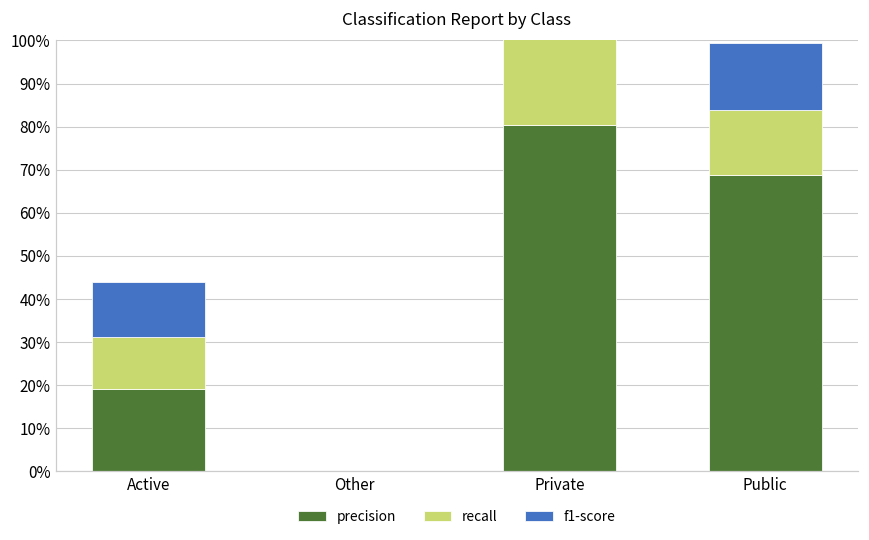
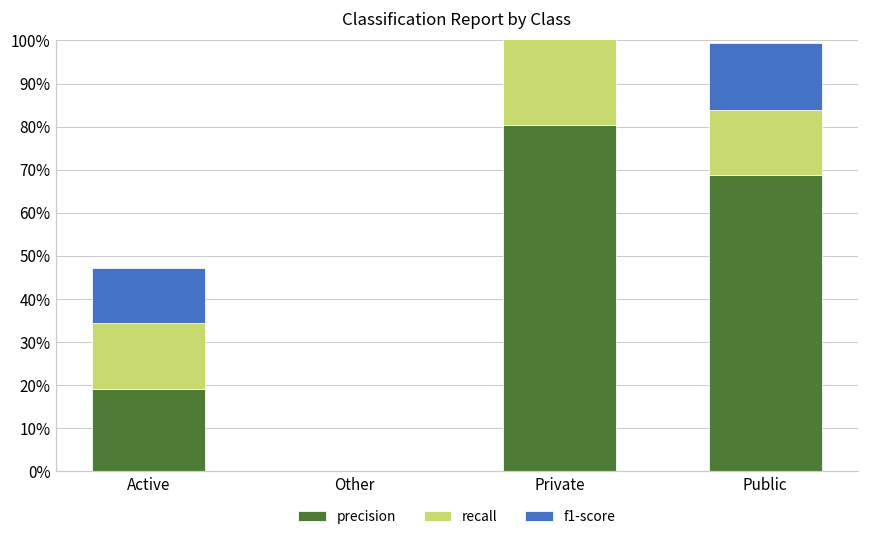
recall, Active: 12% -> 15%
